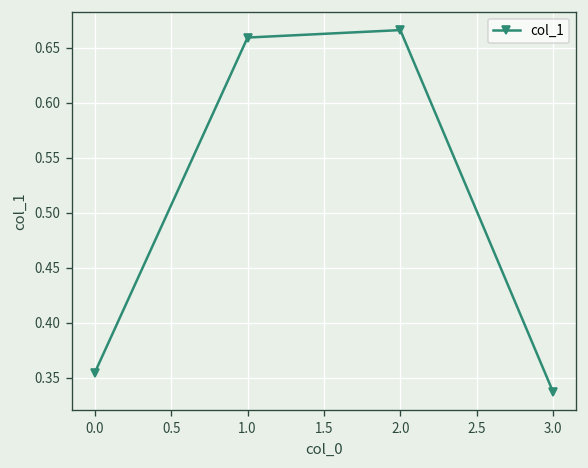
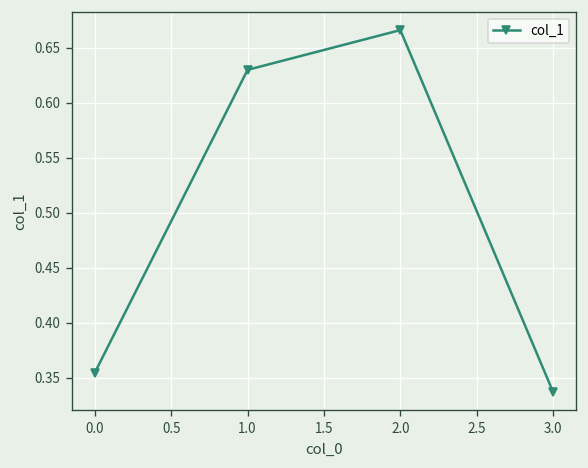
1.0: 0.66 -> 0.63
